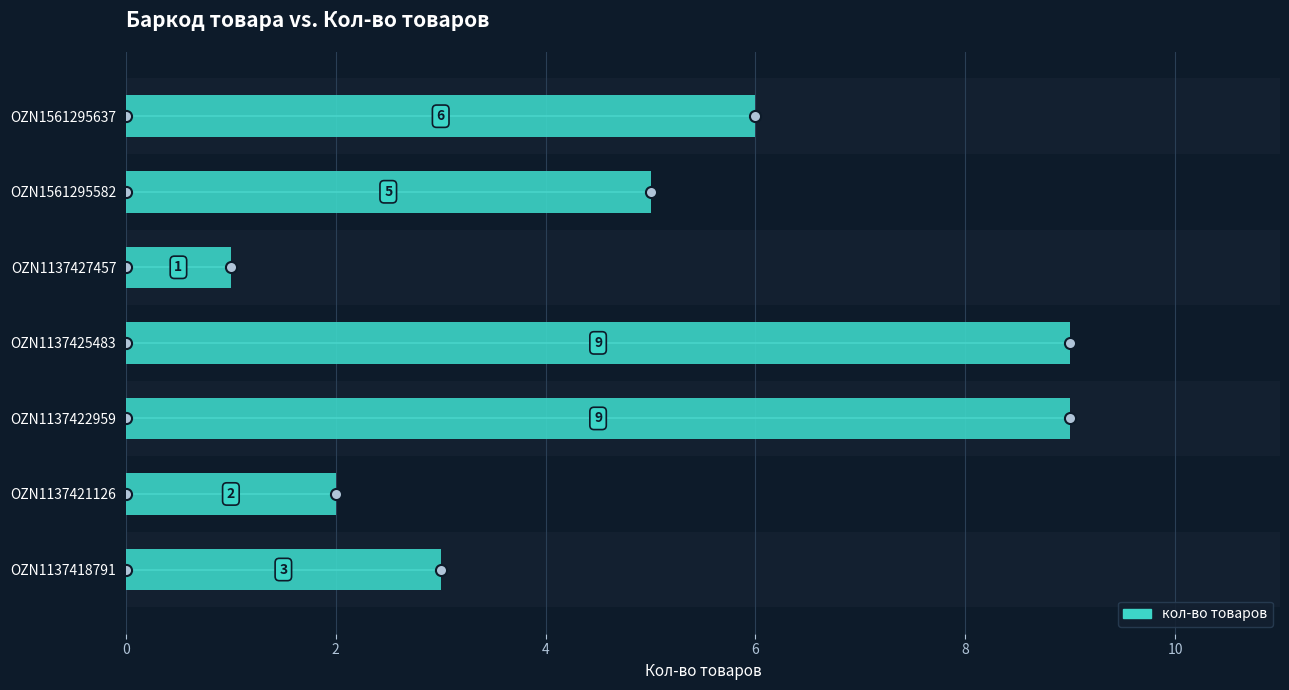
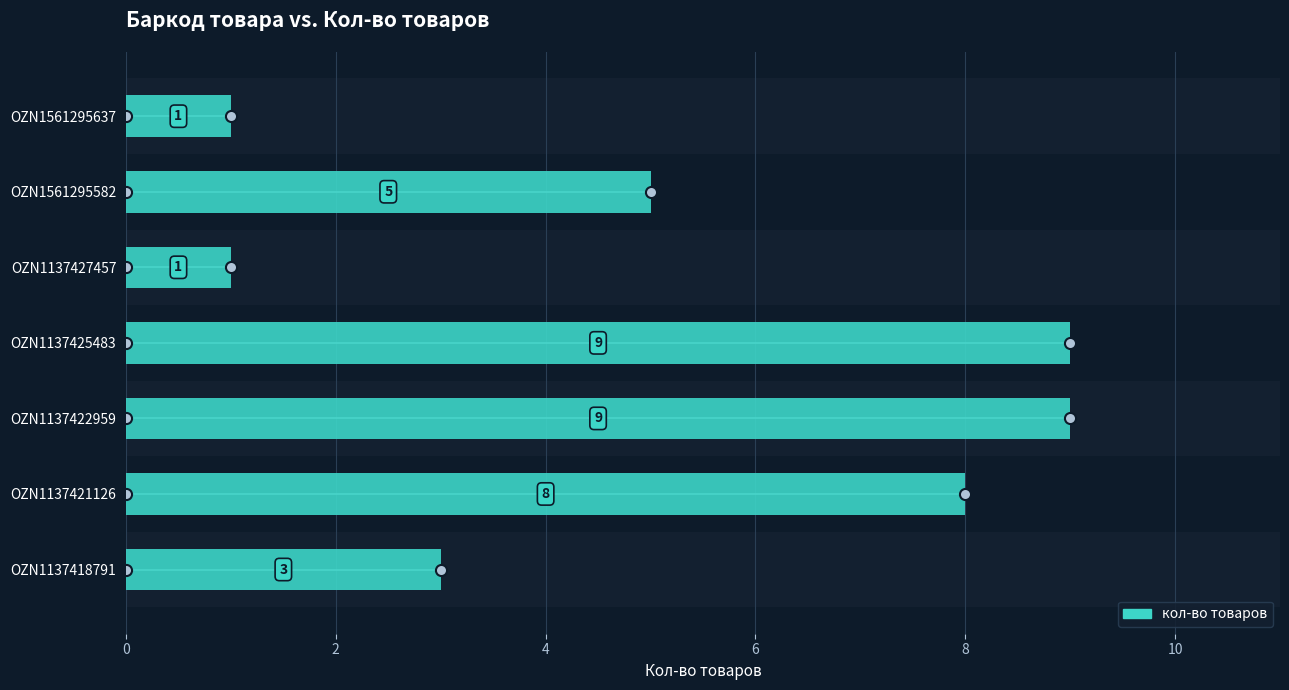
кол-во товаров, OZN1561295637: 6 -> 1
кол-во товаров, OZN1137421126: 2 -> 8
